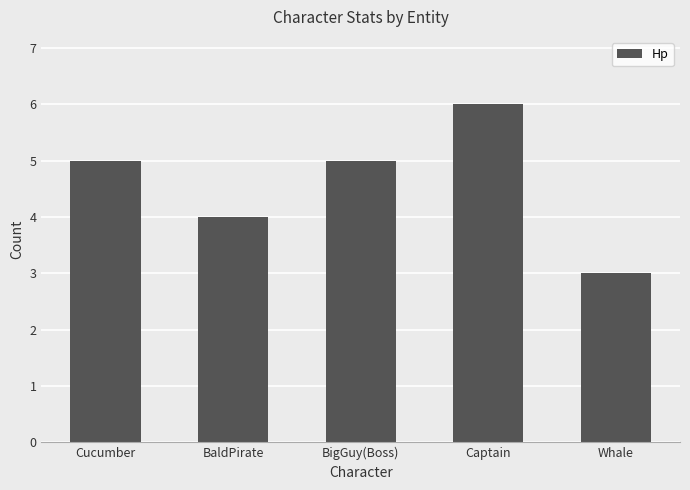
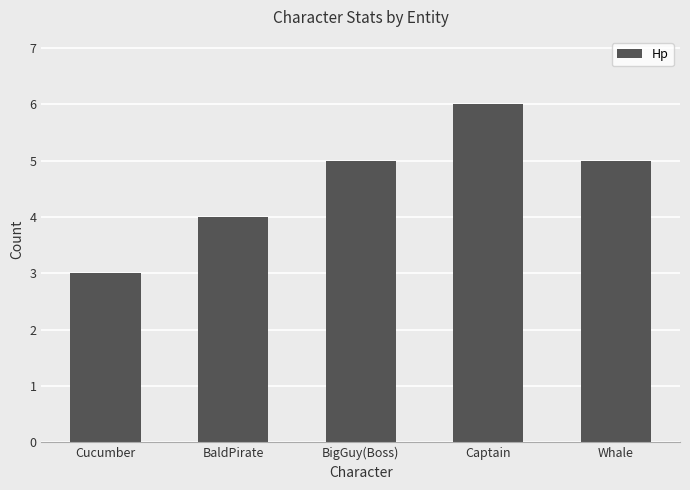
Cucumber: 5 -> 3
Whale: 3 -> 5
